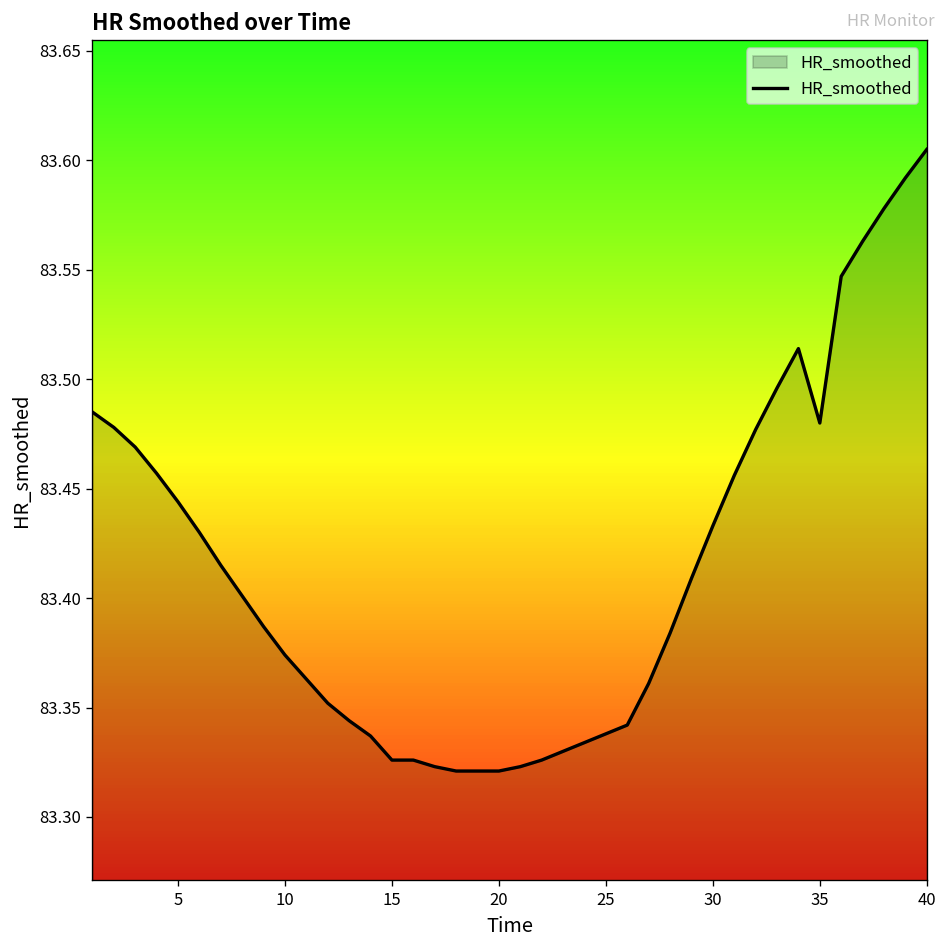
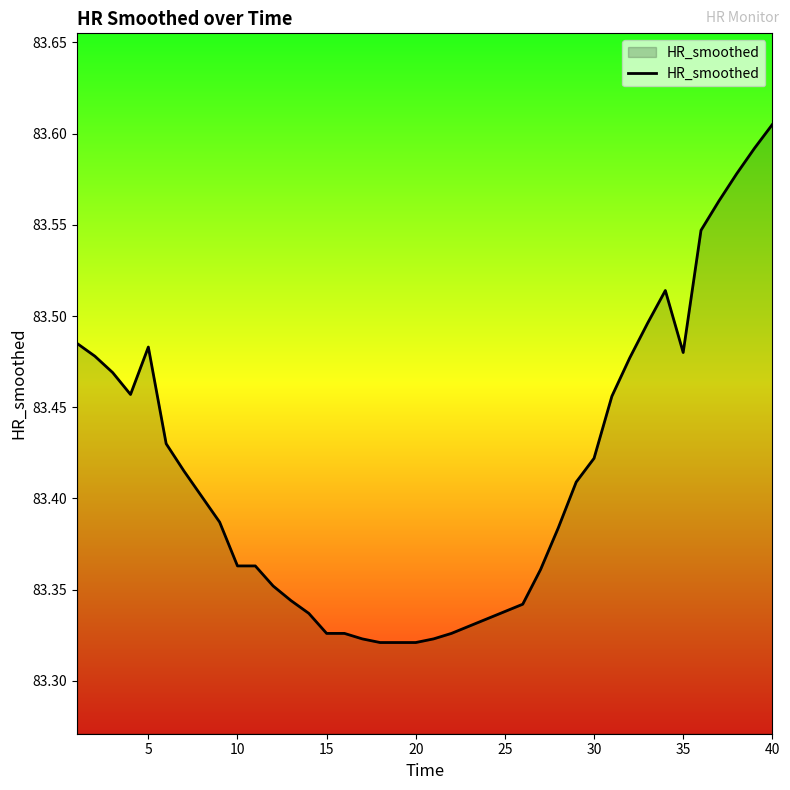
5: 83.444 -> 83.483
10: 83.374 -> 83.363
30: 83.433 -> 83.422
